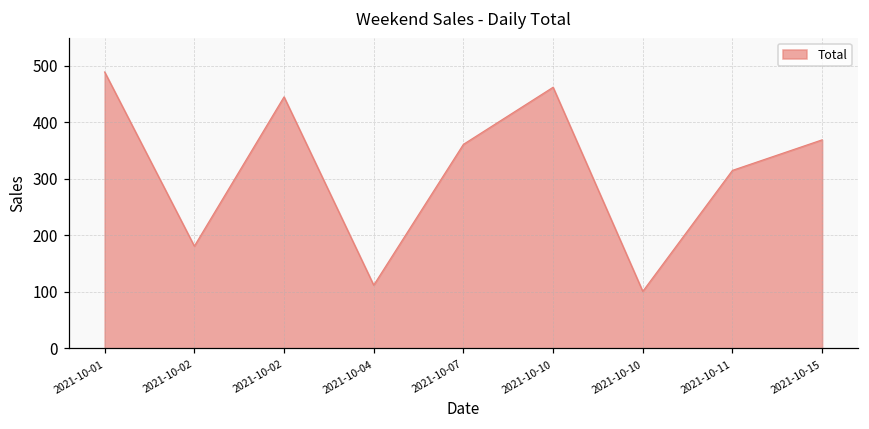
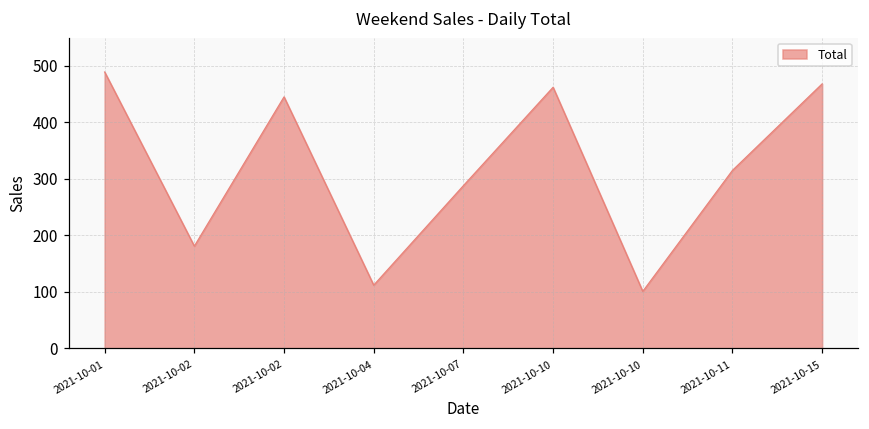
2021-10-07: 360 -> 290
2021-10-15: 370 -> 470
